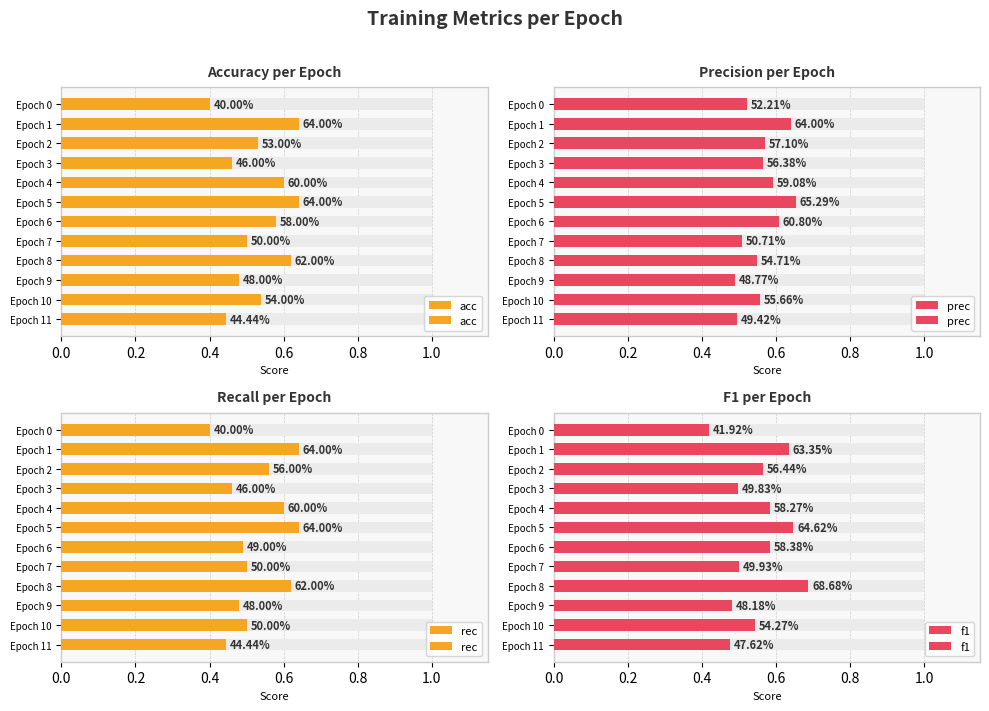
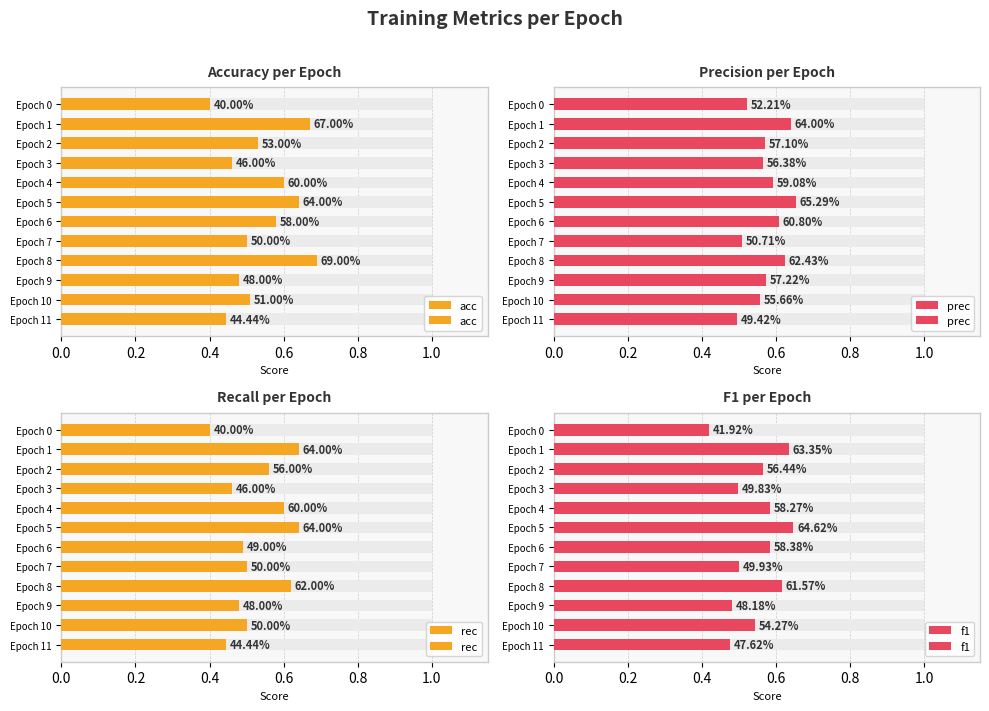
Accuracy per Epoch, acc, Epoch 1: 64.00% -> 67.00%
Accuracy per Epoch, acc, Epoch 8: 62.00% -> 69.00%
Accuracy per Epoch, acc, Epoch 10: 54.00% -> 51.00%
Precision per Epoch, prec, Epoch 8: 54.71% -> 62.43%
Precision per Epoch, prec, Epoch 9: 48.77% -> 57.22%
F1 per Epoch, f1, Epoch 8: 68.68% -> 61.57%
